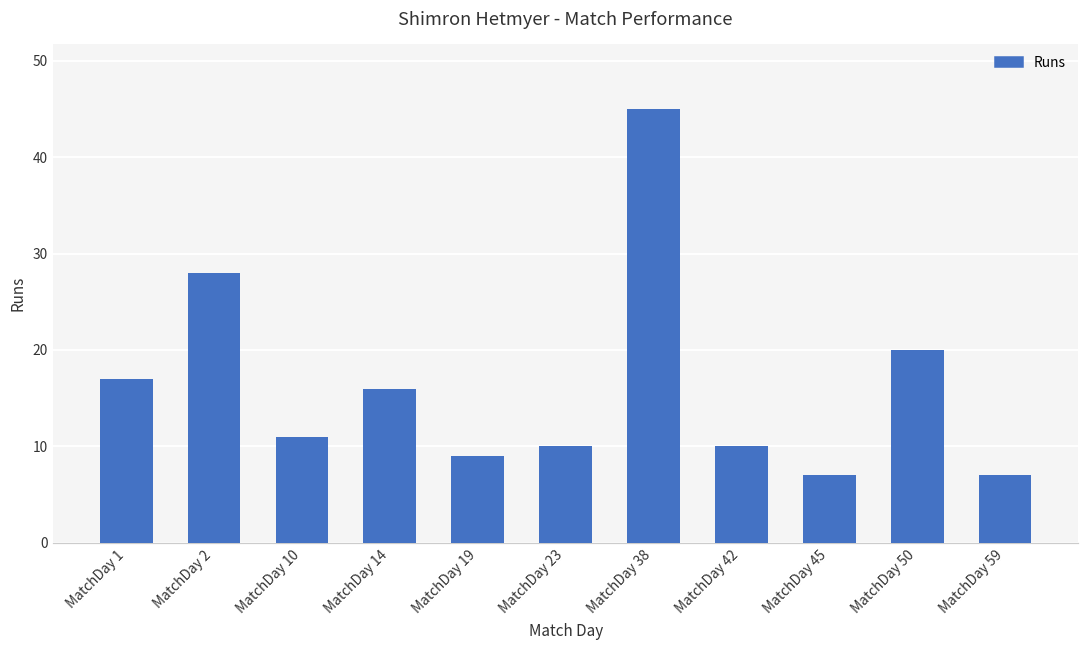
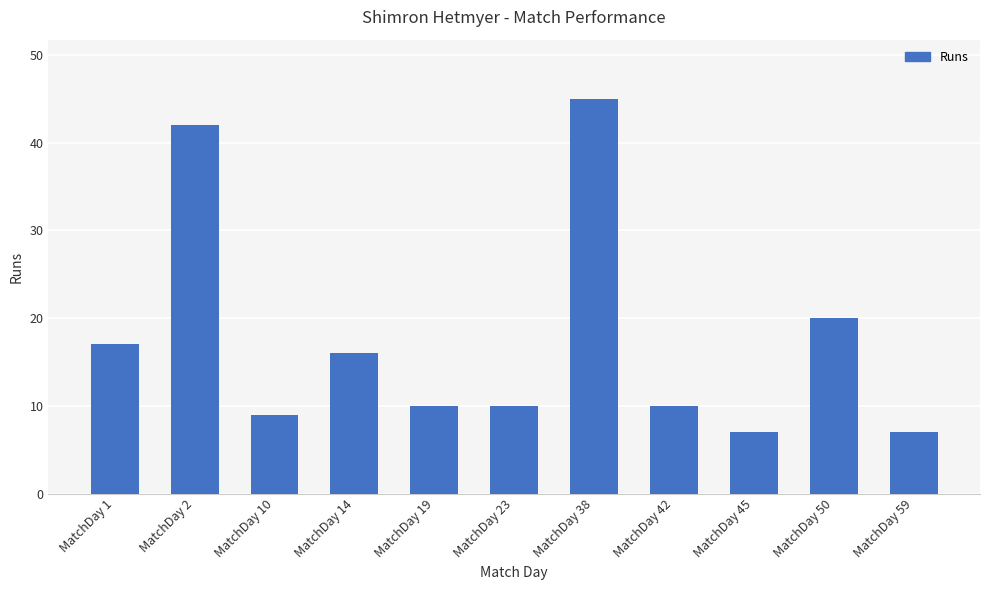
MatchDay 2: 28 -> 42
MatchDay 10: 11 -> 9
MatchDay 19: 9 -> 10
